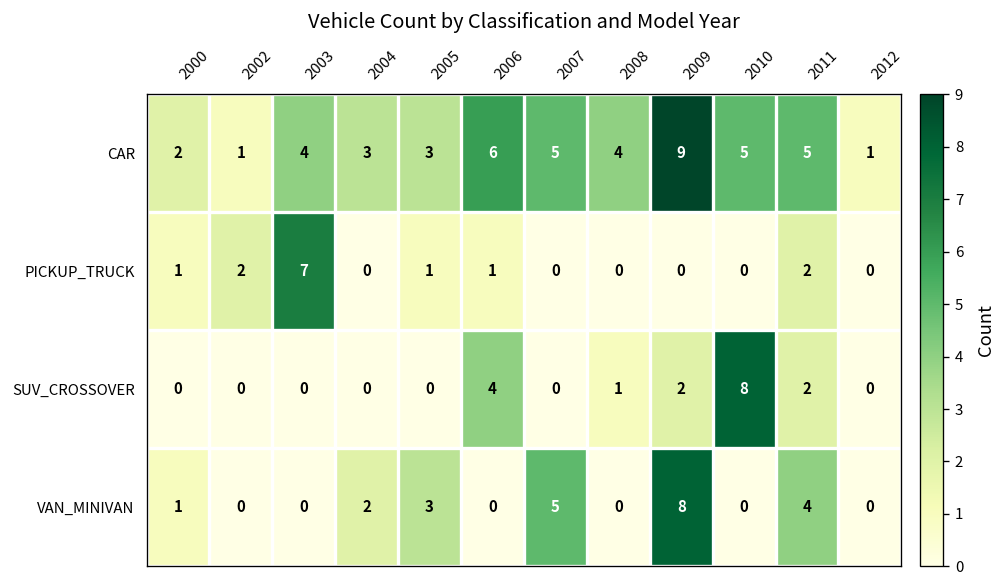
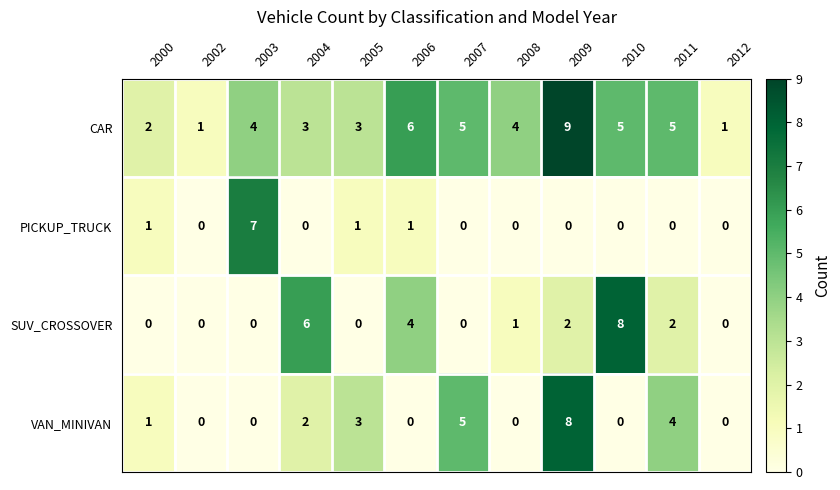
PICKUP_TRUCK, 2002: 2 -> 0
PICKUP_TRUCK, 2011: 2 -> 0
SUV_CROSSOVER, 2004: 0 -> 6
